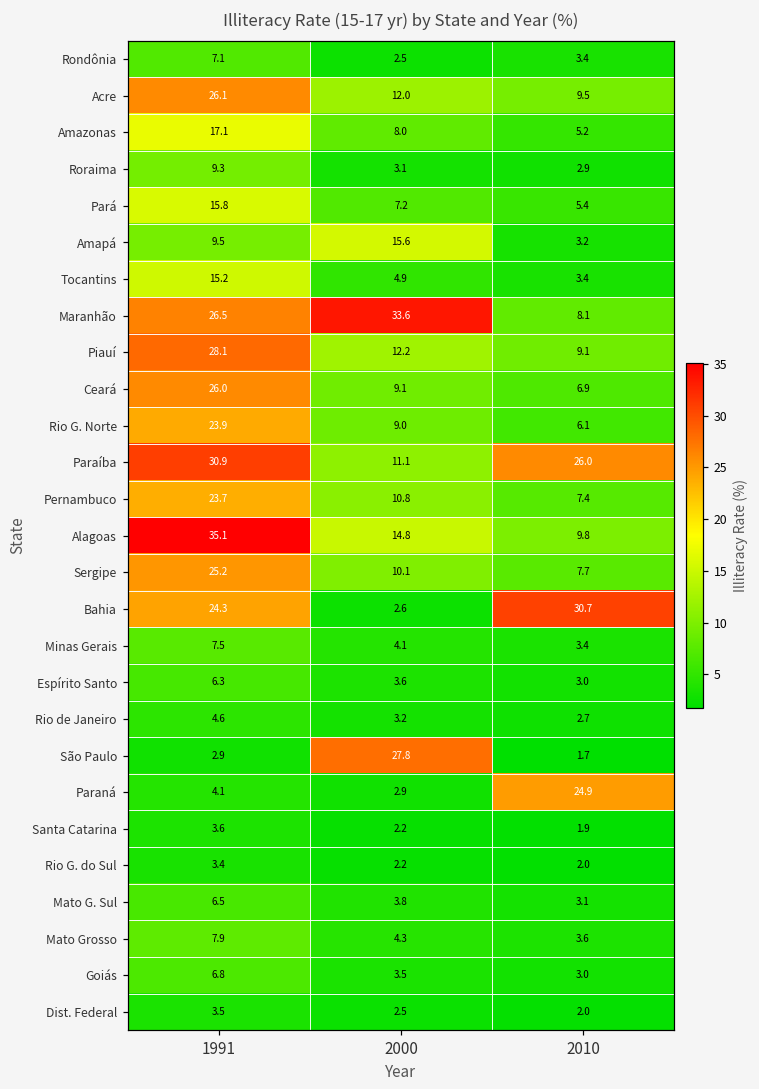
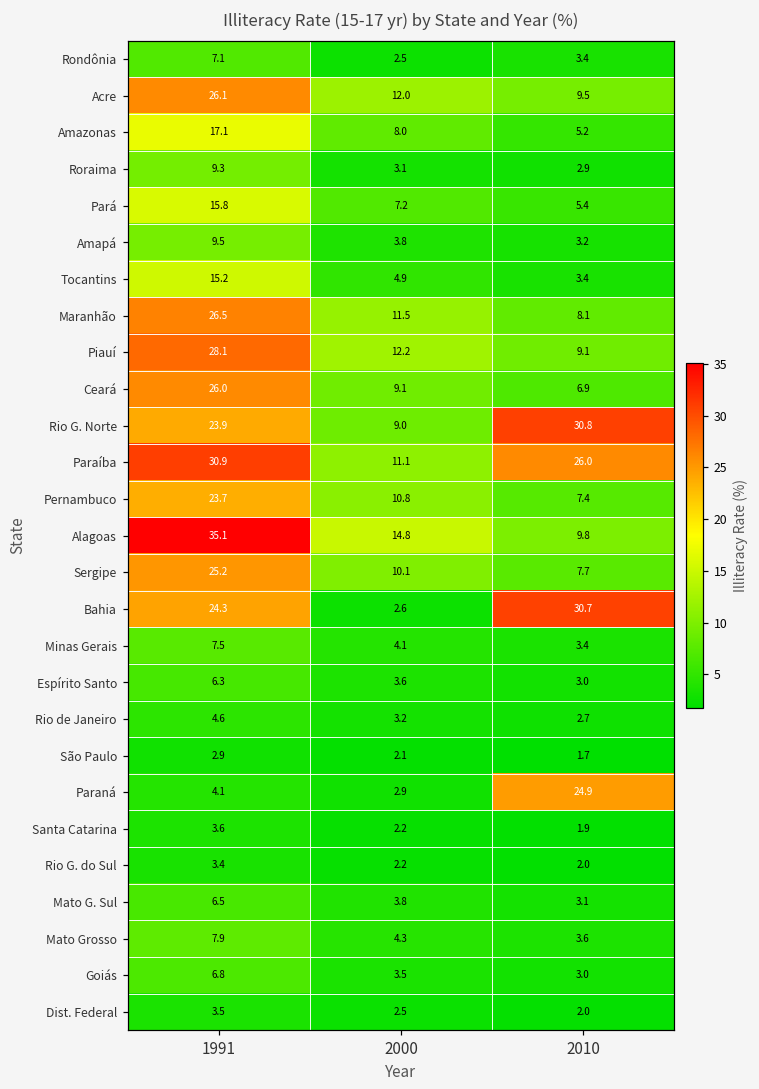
Amapá, 2000: 15.6 -> 3.8
Maranhão, 2000: 33.6 -> 11.5
Rio G. Norte, 2010: 6.1 -> 30.8
São Paulo, 2000: 27.8 -> 2.1
